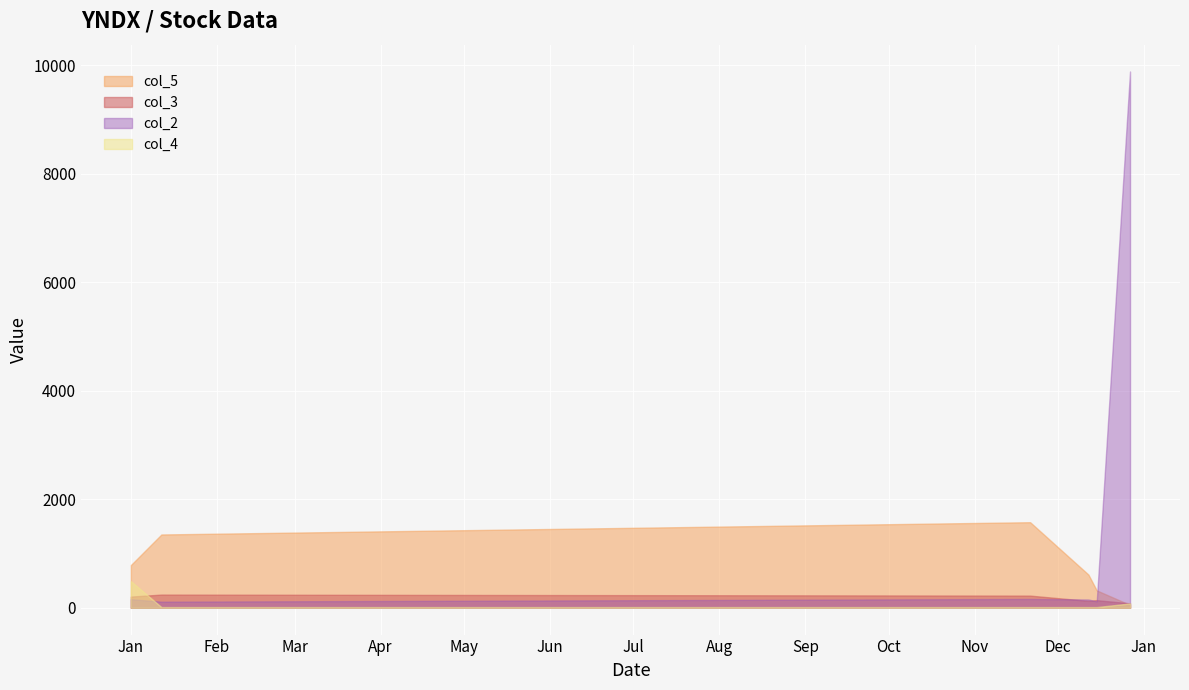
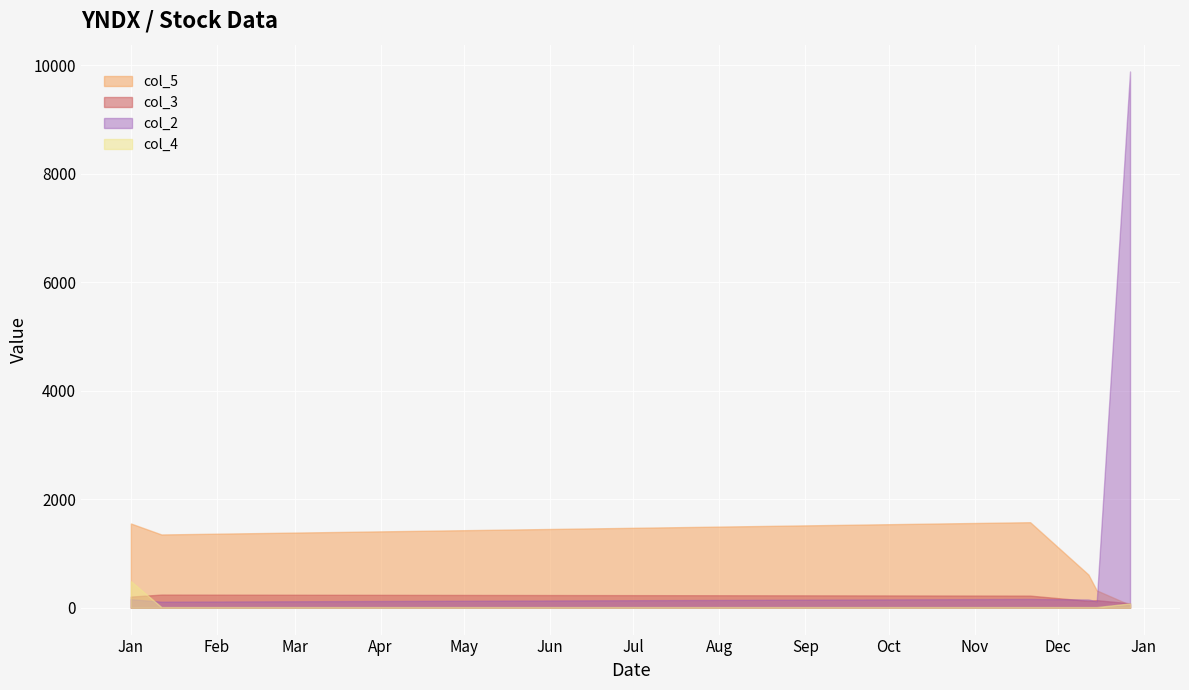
col_5, Jan: 800 -> 1600
